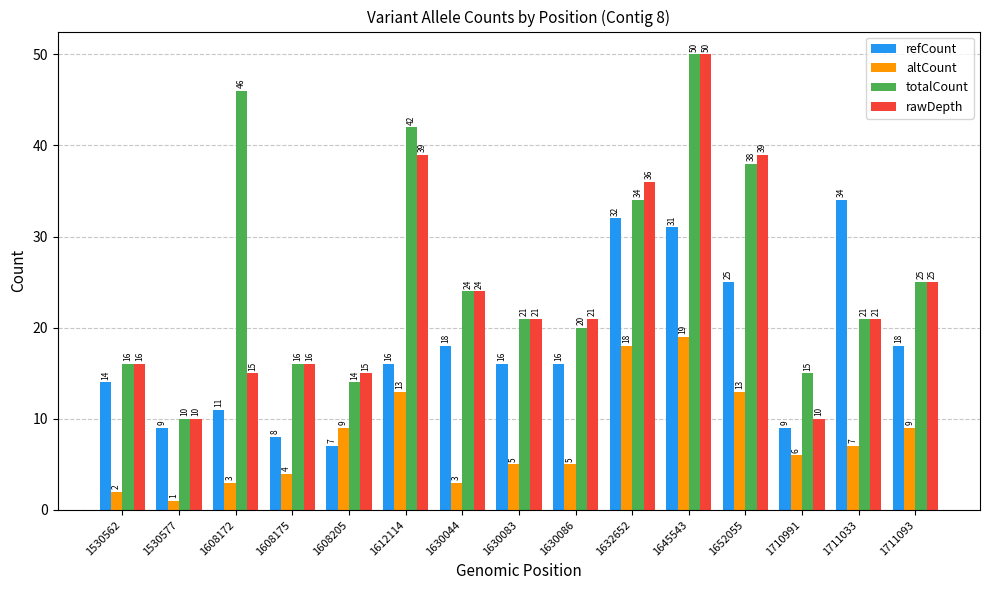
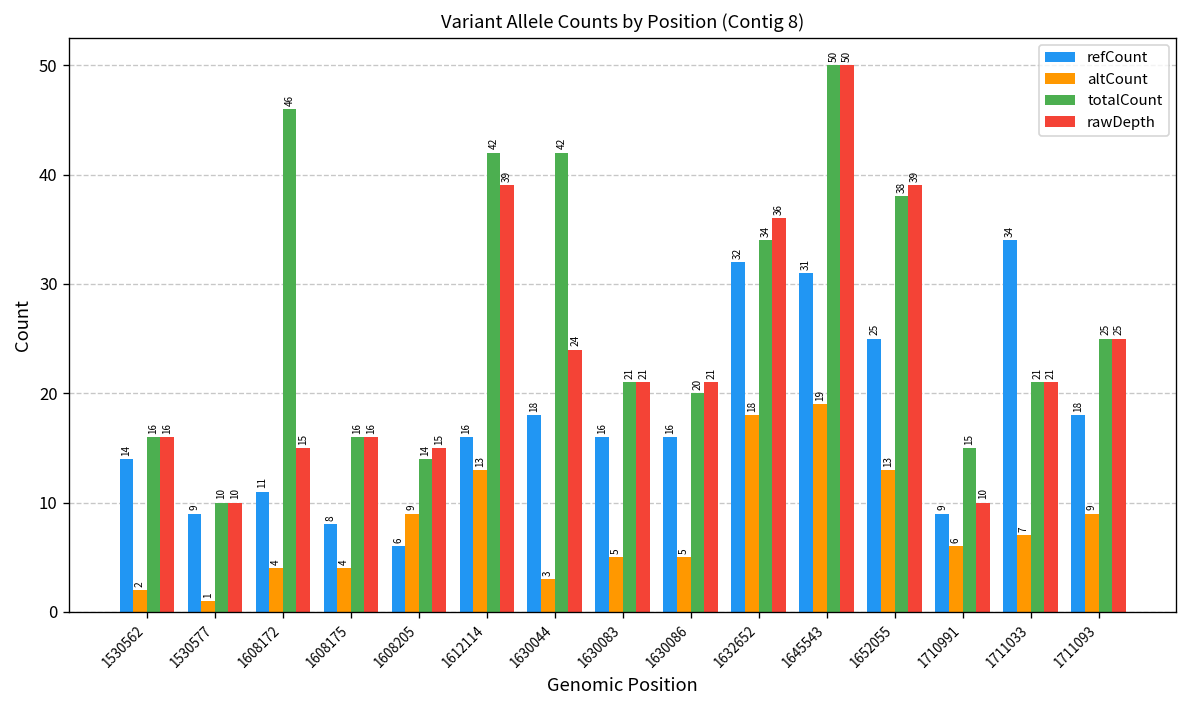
altCount, 1608172: 3 -> 4
refCount, 1608205: 7 -> 6
totalCount, 1630044: 24 -> 42
